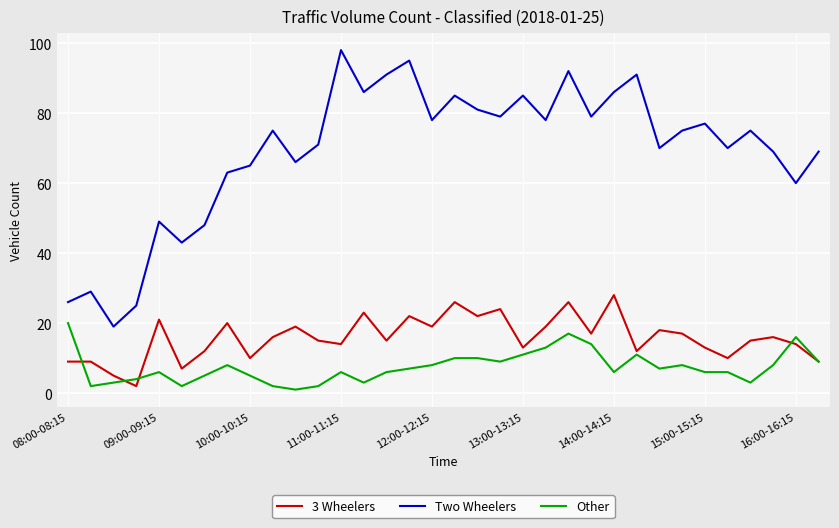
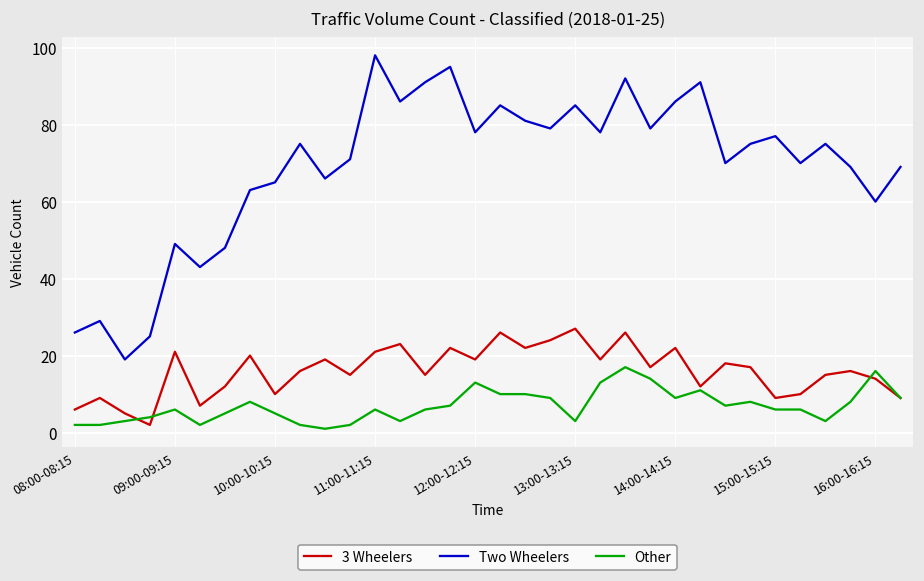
3 Wheelers, 08:00-08:15: 9 -> 6
Other, 08:00-08:15: 20 -> 2
3 Wheelers, 11:00-11:15: 14 -> 21
Other, 12:00-12:15: 8 -> 13
3 Wheelers, 13:00-13:15: 13 -> 27
Other, 13:00-13:15: 11 -> 3
3 Wheelers, 14:00-14:15: 28 -> 22
Other, 14:00-14:15: 6 -> 9
3 Wheelers, 15:00-15:15: 13 -> 9
